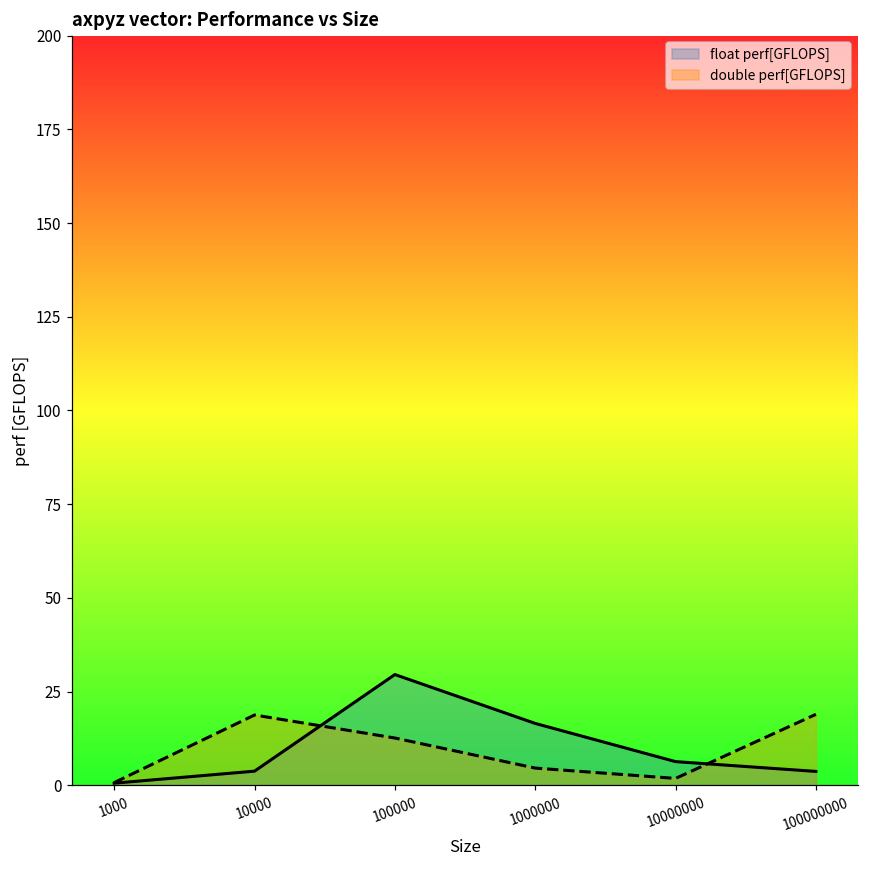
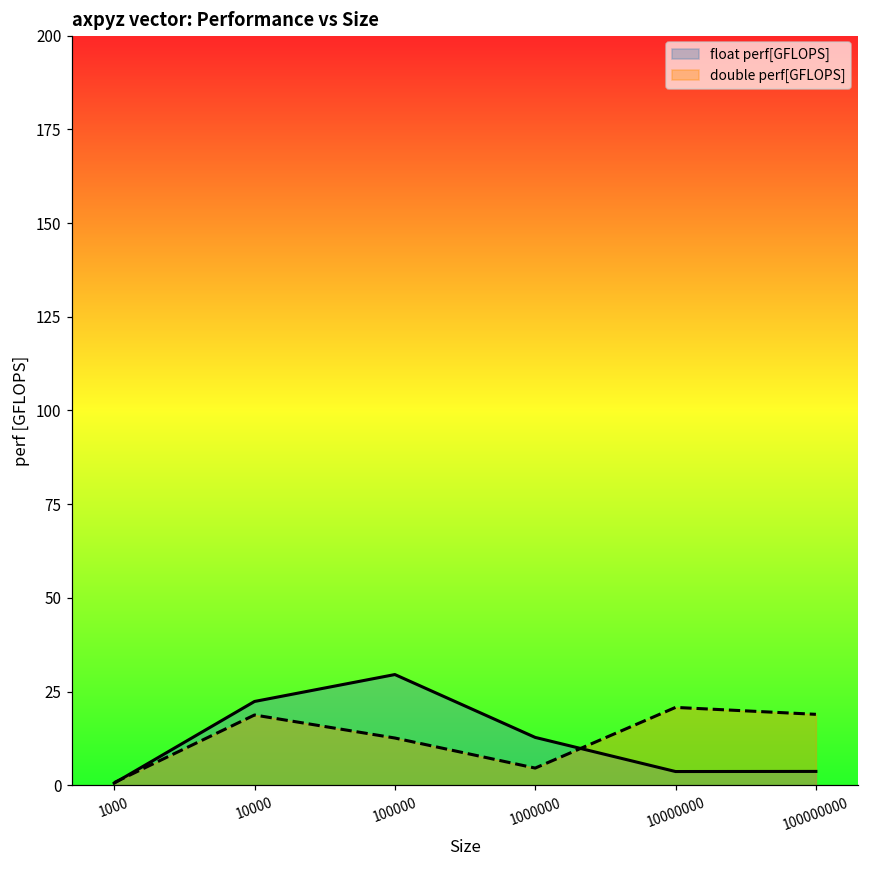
float perf[GFLOPS], 10000: 4 -> 22
float perf[GFLOPS], 1000000: 17 -> 13
float perf[GFLOPS], 10000000: 6 -> 4
double perf[GFLOPS], 10000000: 2 -> 21
